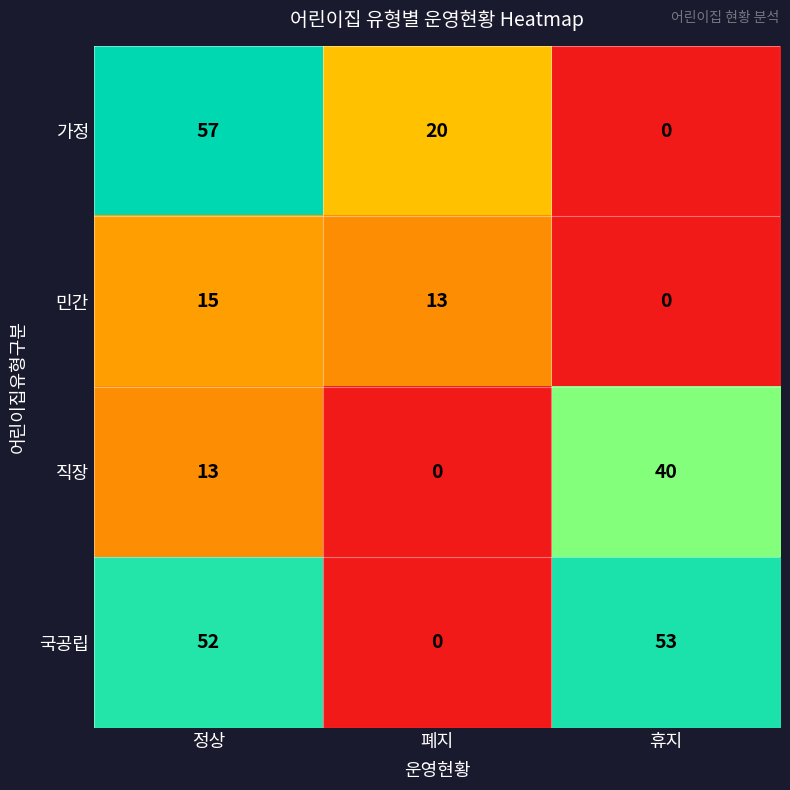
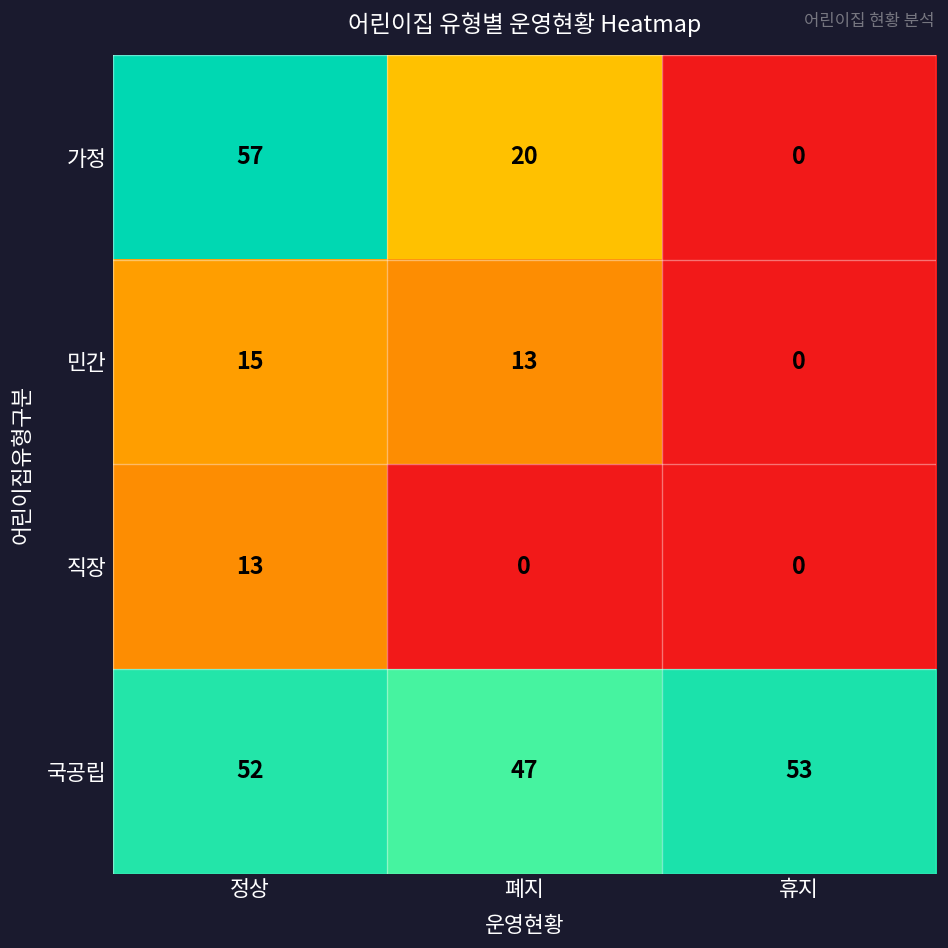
직장, 휴지: 40 -> 0
국공립, 폐지: 0 -> 47
